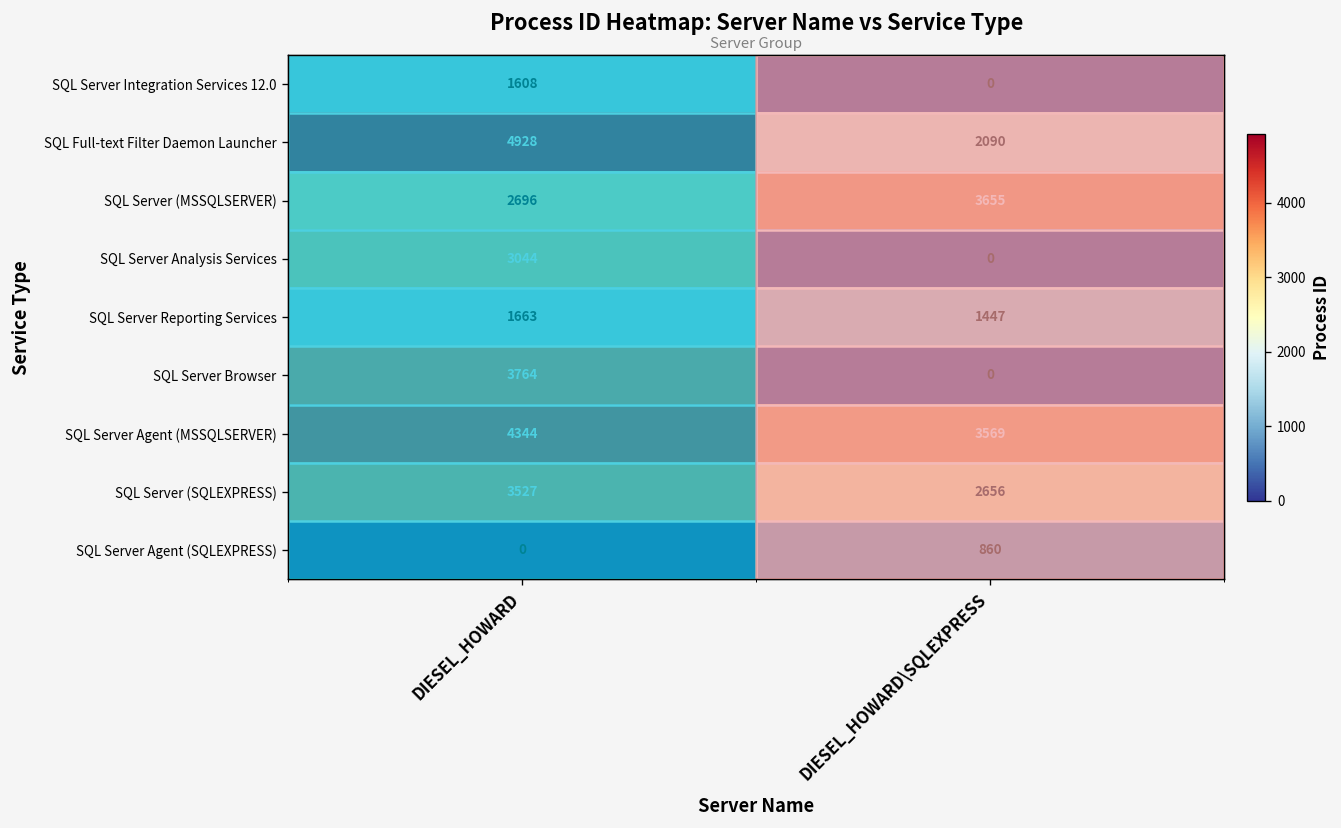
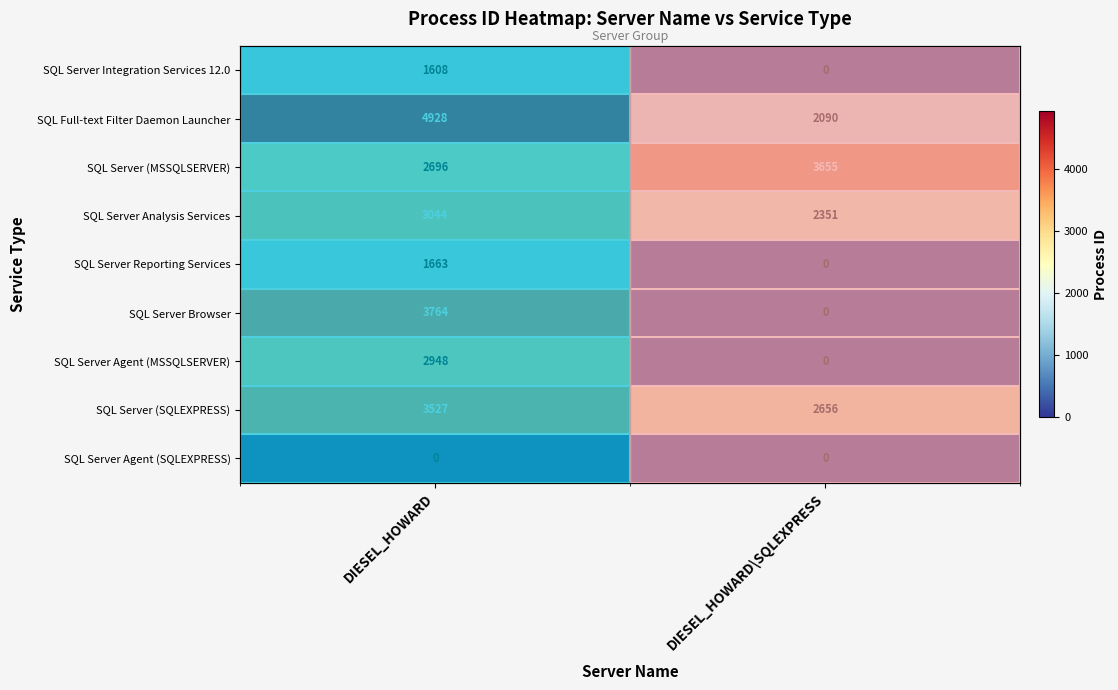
SQL Server Analysis Services, DIESEL_HOWARD\SQLEXPRESS: 0 -> 2351
SQL Server Reporting Services, DIESEL_HOWARD\SQLEXPRESS: 1447 -> 0
SQL Server Agent (MSSQLSERVER), DIESEL_HOWARD: 4344 -> 2948
SQL Server Agent (MSSQLSERVER), DIESEL_HOWARD\SQLEXPRESS: 3569 -> 0
SQL Server Agent (SQLEXPRESS), DIESEL_HOWARD\SQLEXPRESS: 860 -> 0
